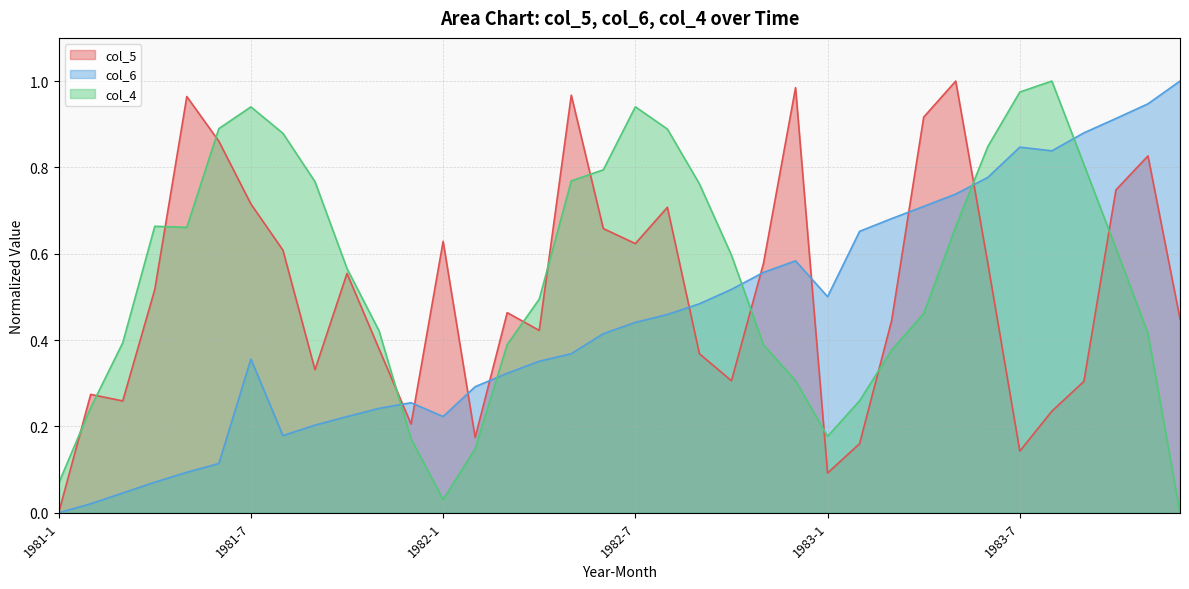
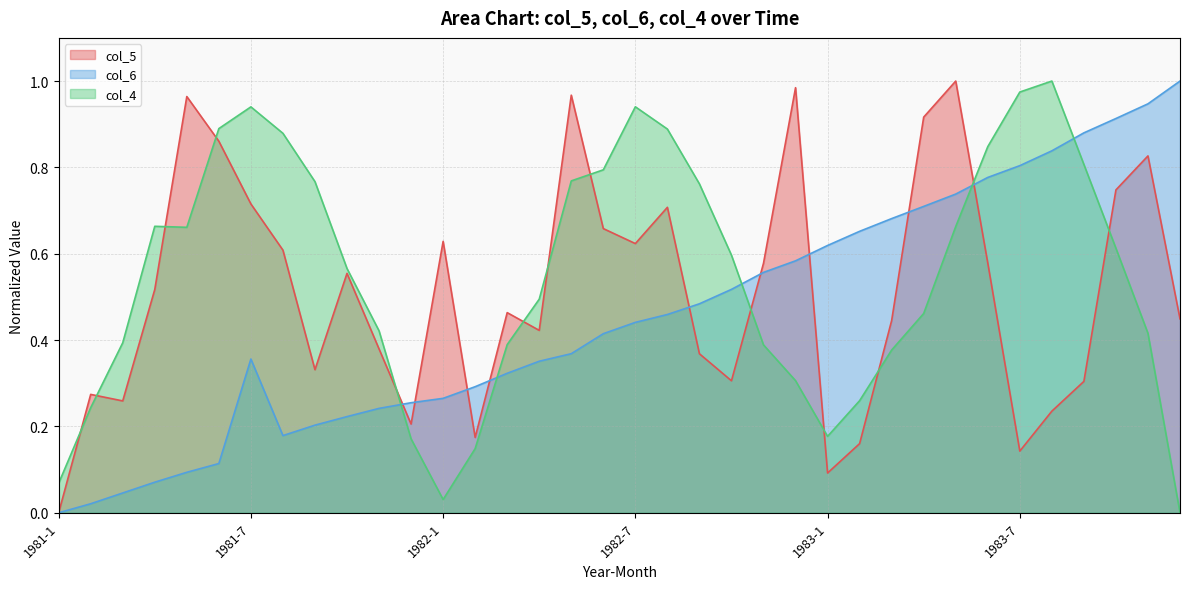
col_6, 1982-1: 0.22 -> 0.27
col_6, 1983-1: 0.50 -> 0.62
col_6, 1983-7: 0.85 -> 0.80
